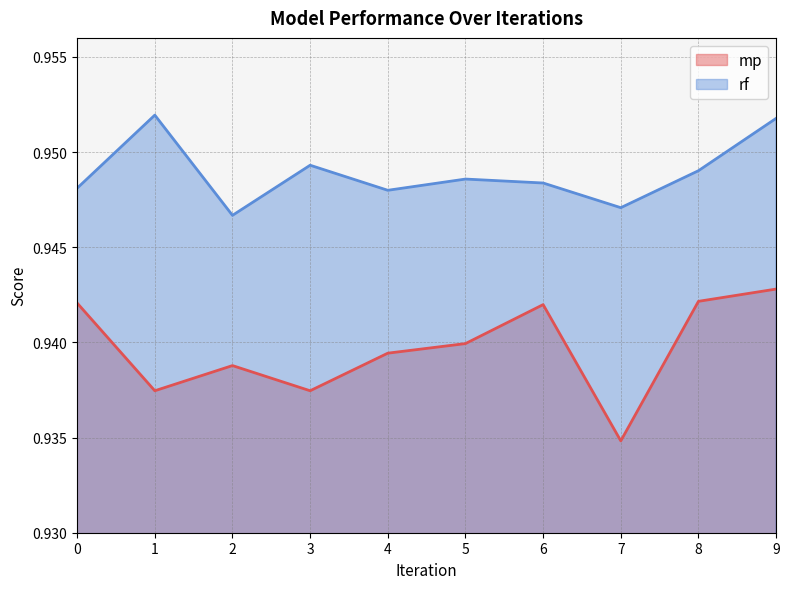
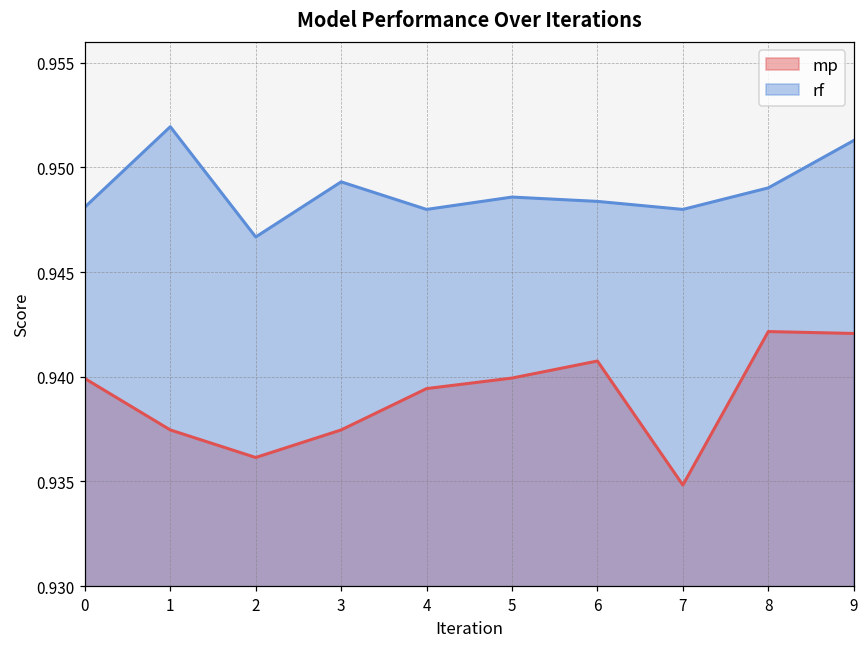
mp, 0: 0.9421 -> 0.9399
mp, 2: 0.9388 -> 0.9361
mp, 6: 0.9420 -> 0.9408
rf, 7: 0.9471 -> 0.9480
mp, 9: 0.9428 -> 0.9421
rf, 9: 0.9518 -> 0.9513
